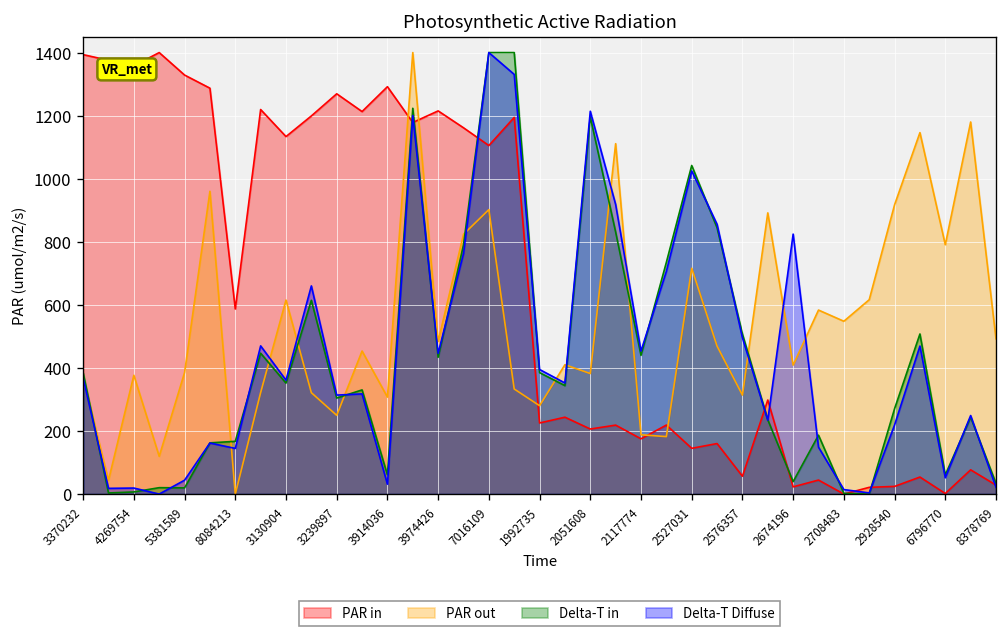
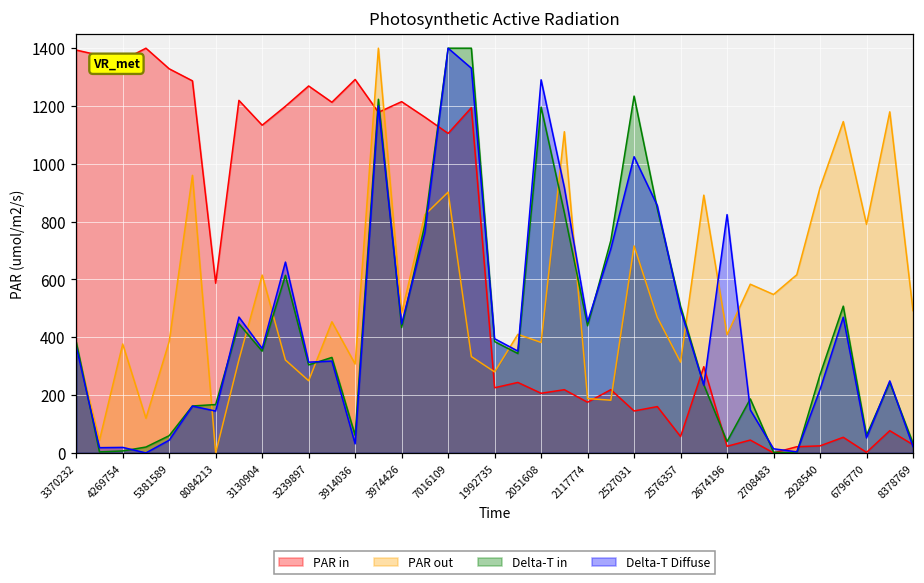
Delta-T in, 5381589: 20 -> 60
Delta-T Diffuse, 2051608: 1210 -> 1290
Delta-T in, 2527031: 1040 -> 1230
